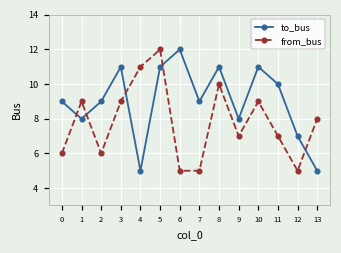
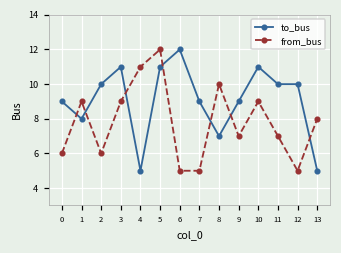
to_bus, 2: 9 -> 10
to_bus, 8: 11 -> 7
to_bus, 9: 8 -> 9
to_bus, 12: 7 -> 10
